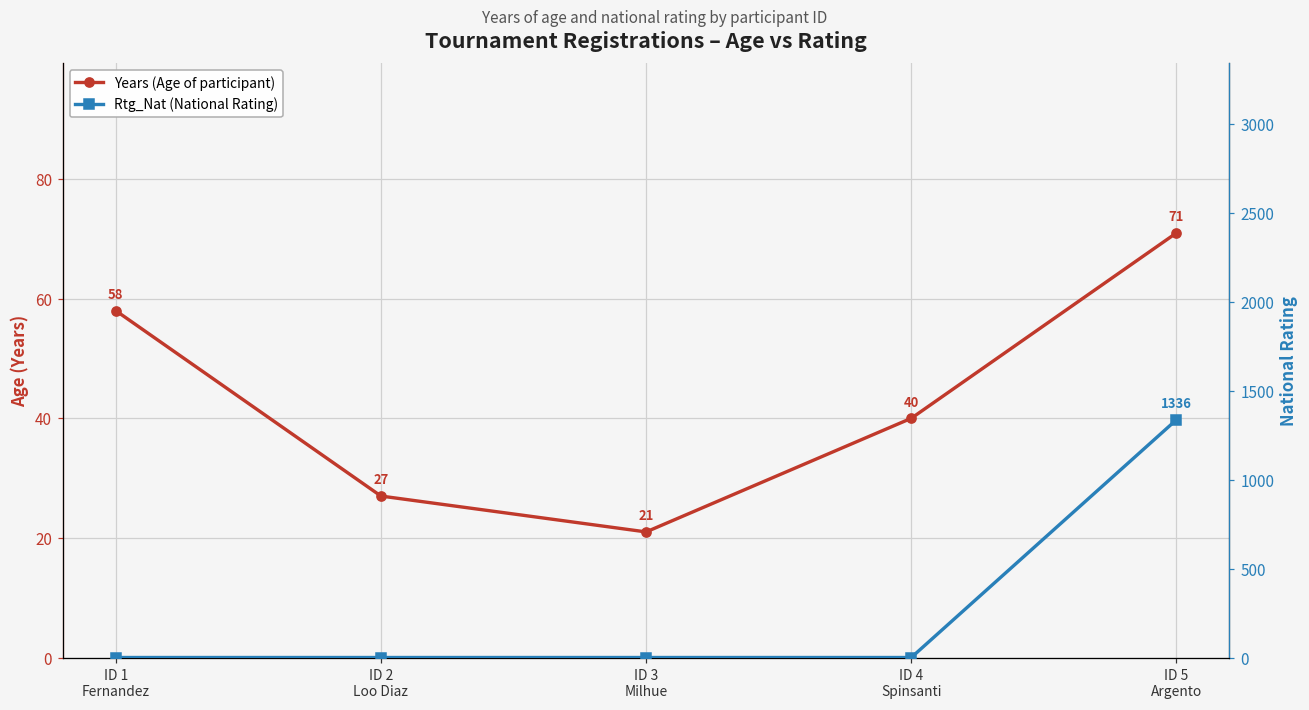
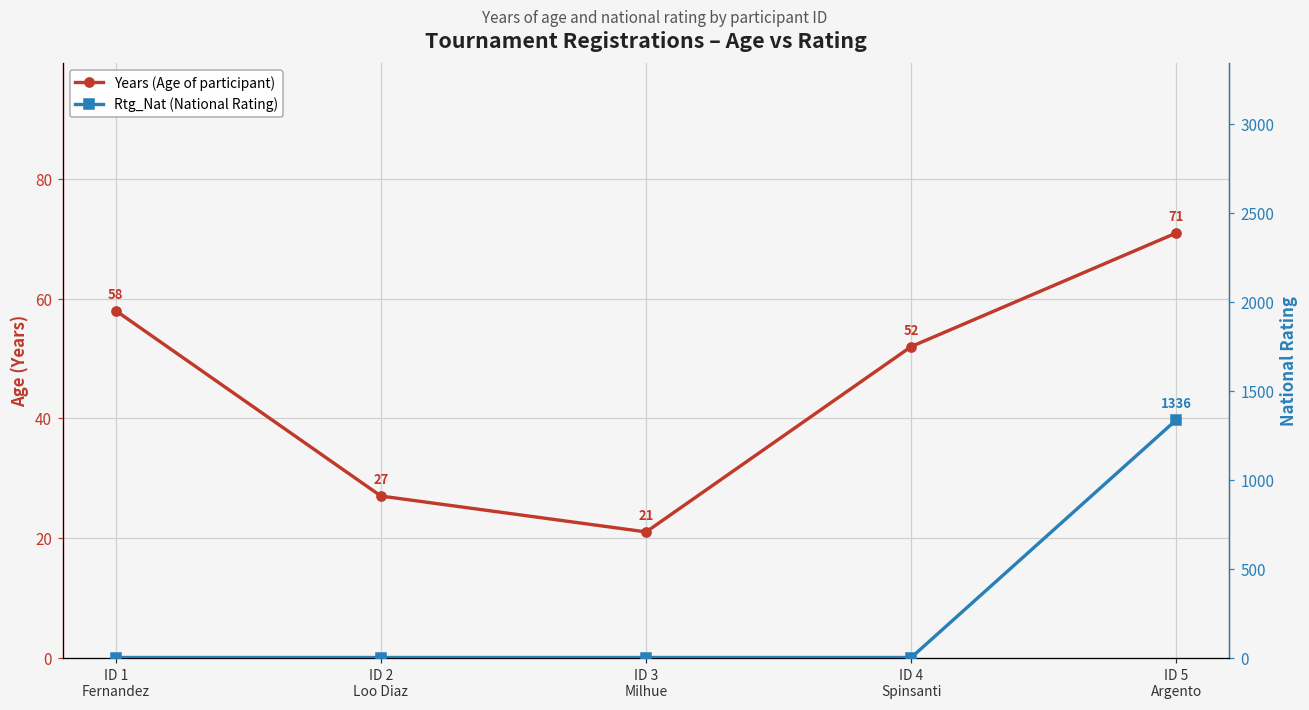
Years (Age of participant), ID 4 Spinsanti: 40 -> 52
